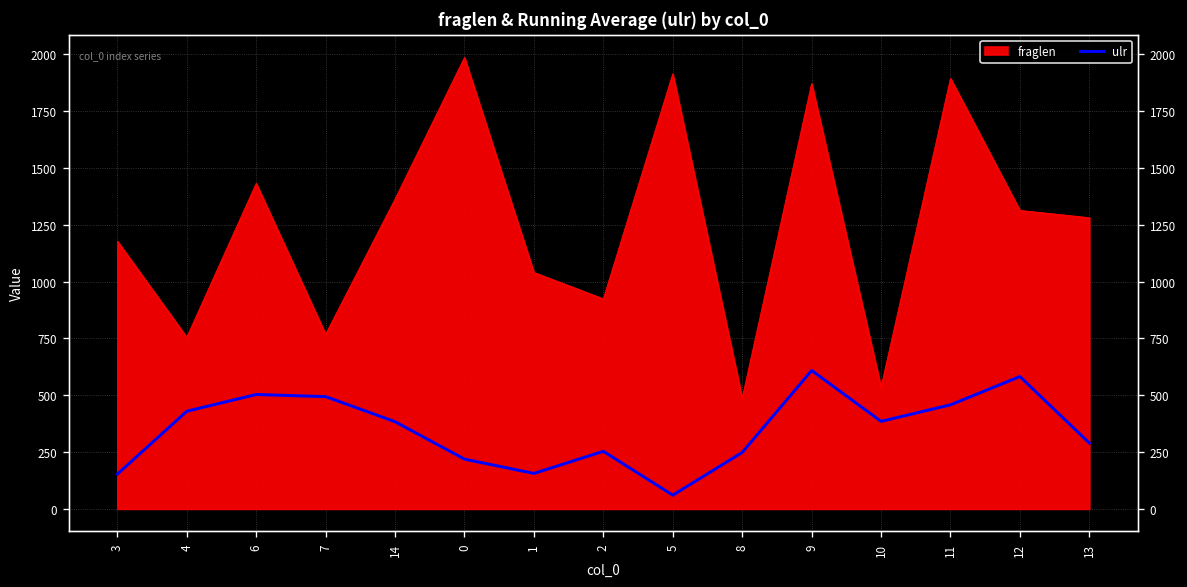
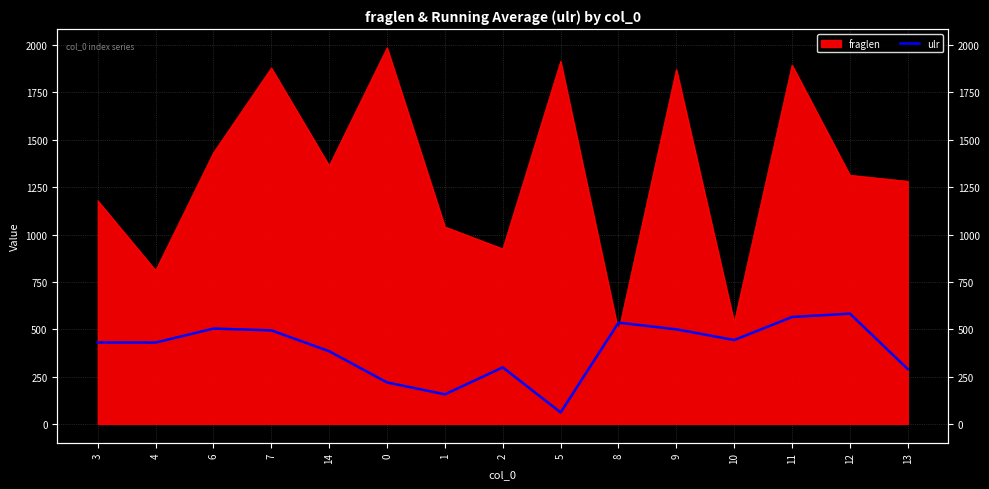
ulr, 3: 150 -> 430
fraglen, 4: 760 -> 810
fraglen, 7: 770 -> 1880
ulr, 2: 250 -> 300
ulr, 8: 250 -> 530
ulr, 9: 610 -> 500
ulr, 10: 390 -> 440
ulr, 11: 460 -> 560
